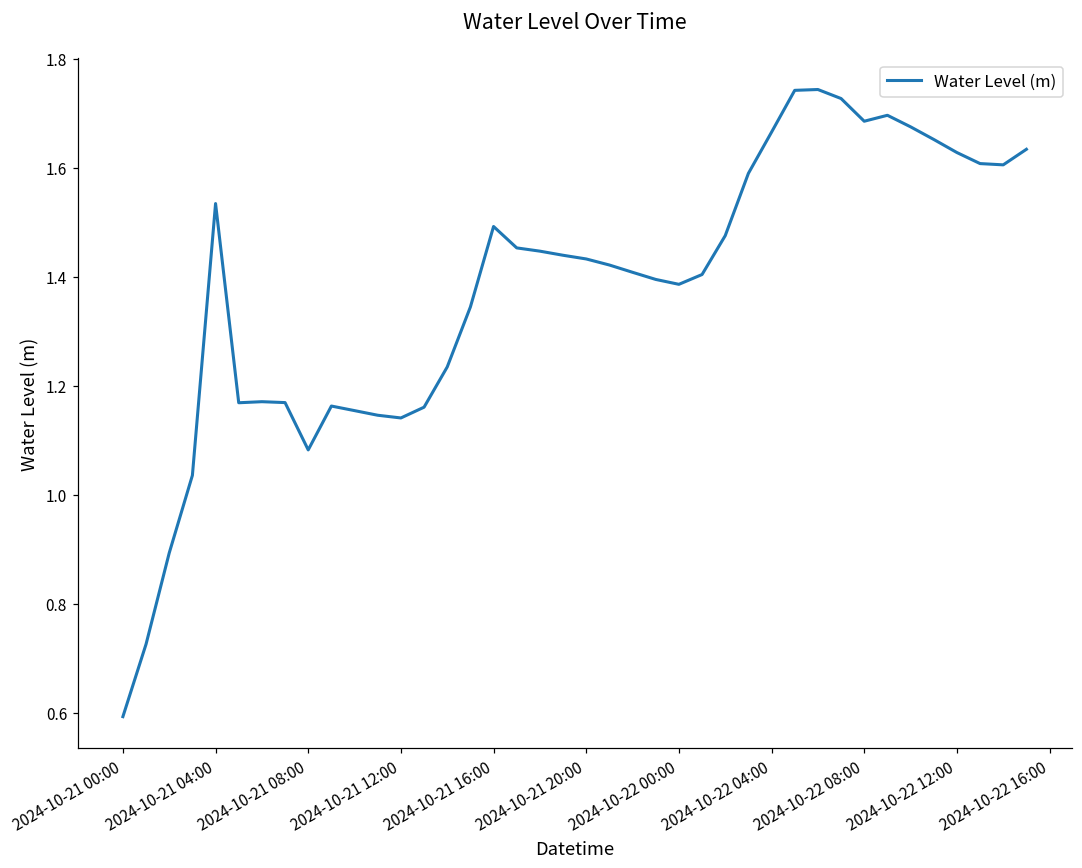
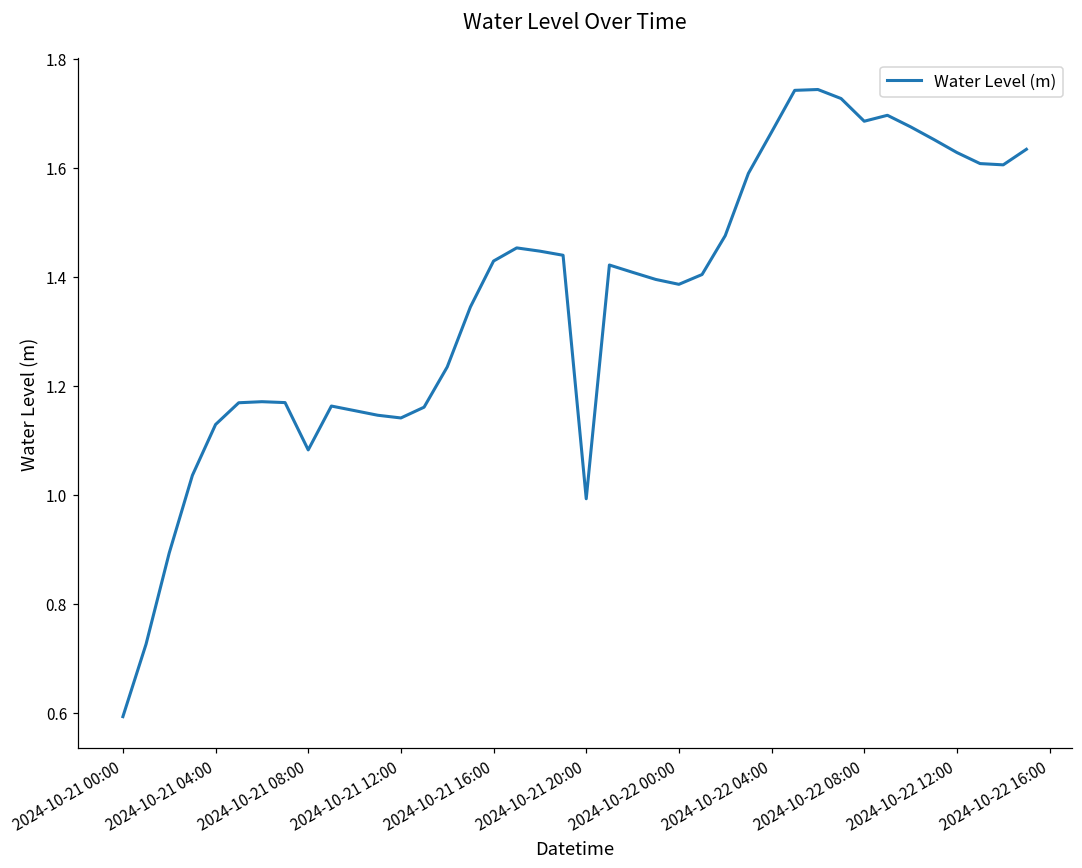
2024-10-21 04:00: 1.53 -> 1.13
2024-10-21 16:00: 1.49 -> 1.43
2024-10-21 20:00: 1.43 -> 0.99
